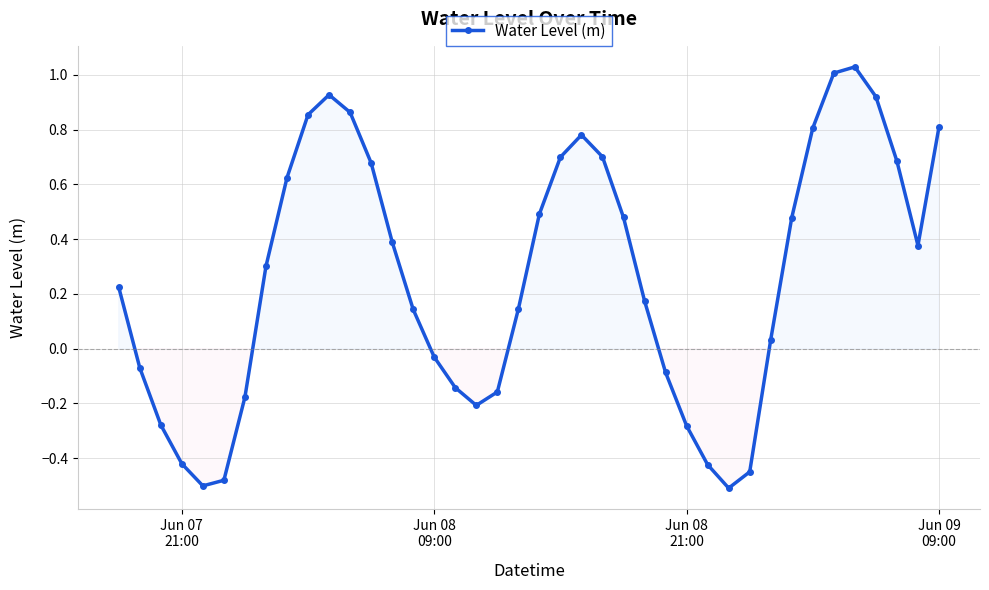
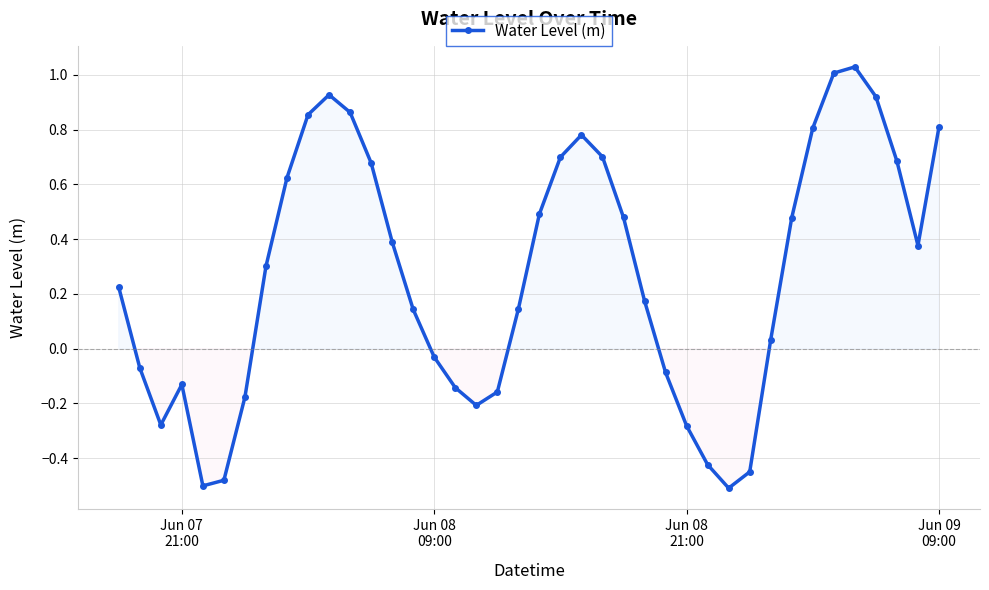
Jun 07 21:00: -0.42 -> -0.13
